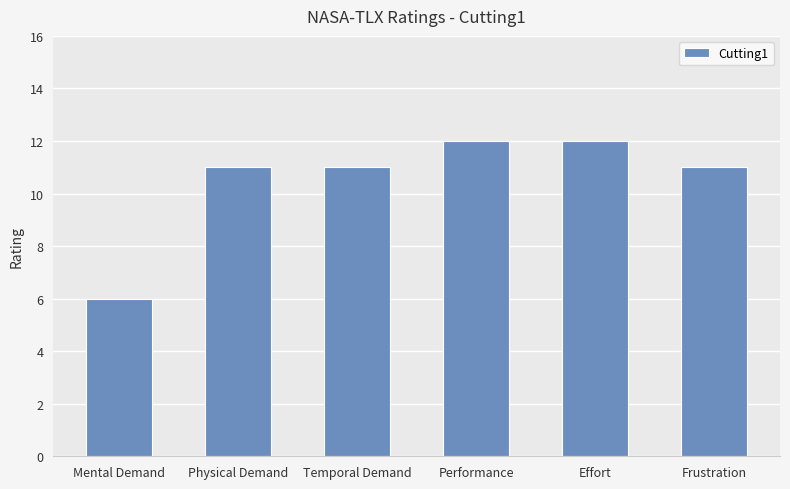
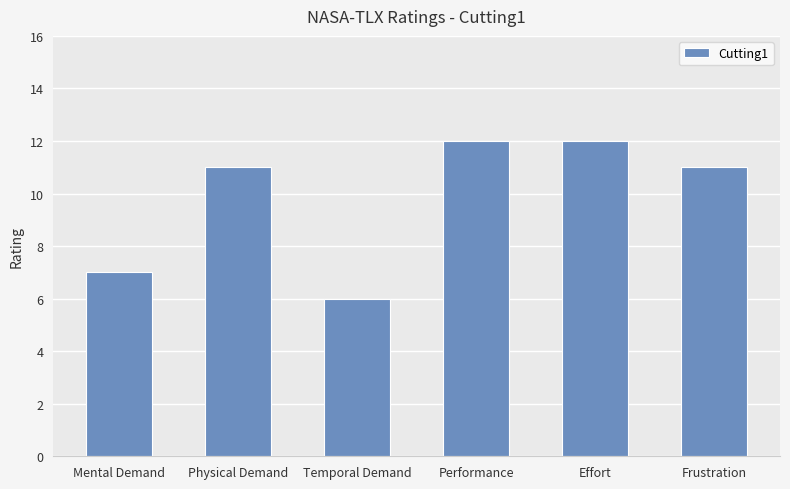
Mental Demand: 6 -> 7
Temporal Demand: 11 -> 6
